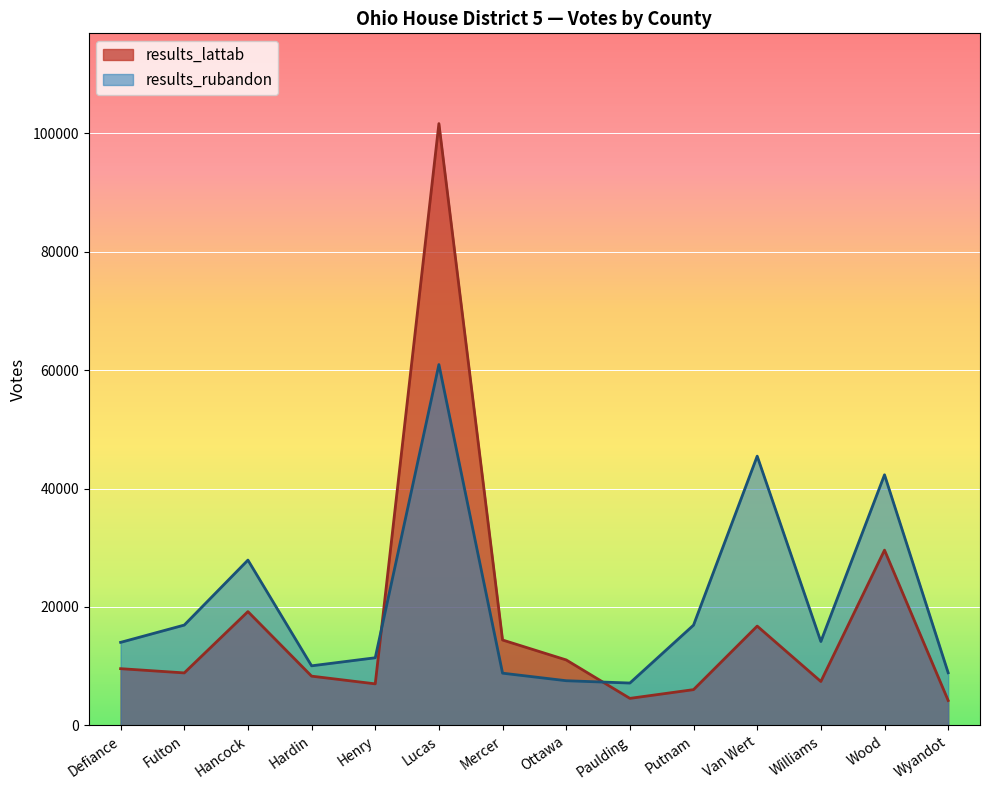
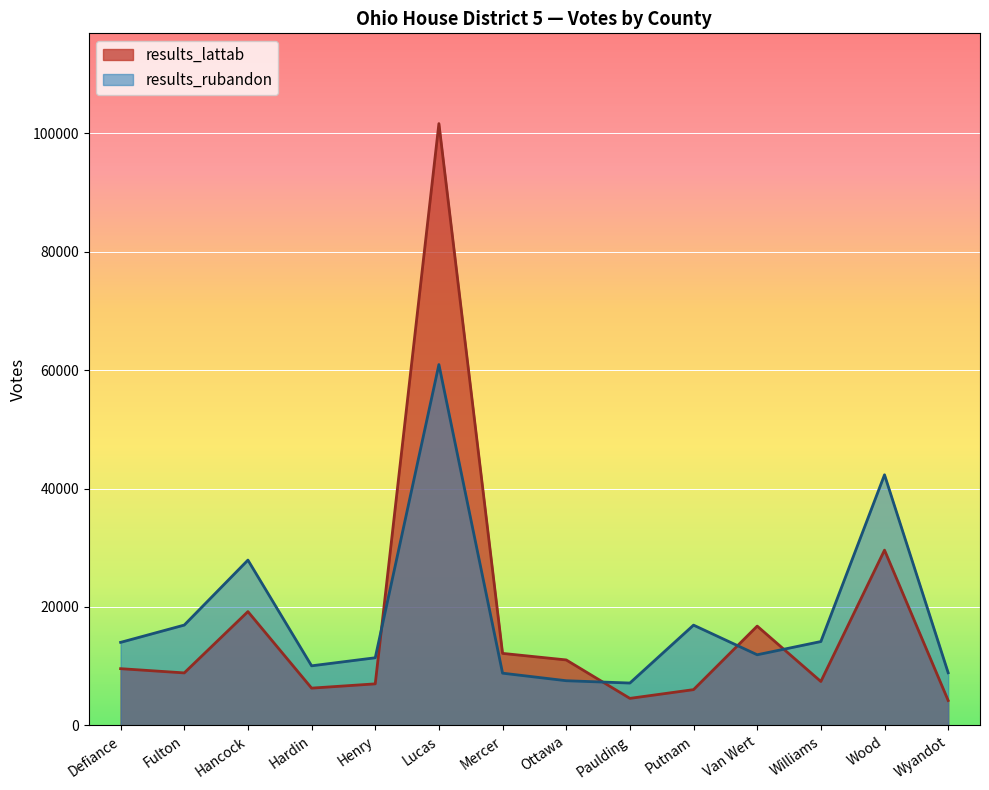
results_lattab, Hardin: 8000 -> 6000
results_lattab, Mercer: 14000 -> 12000
results_rubandon, Van Wert: 45000 -> 12000
